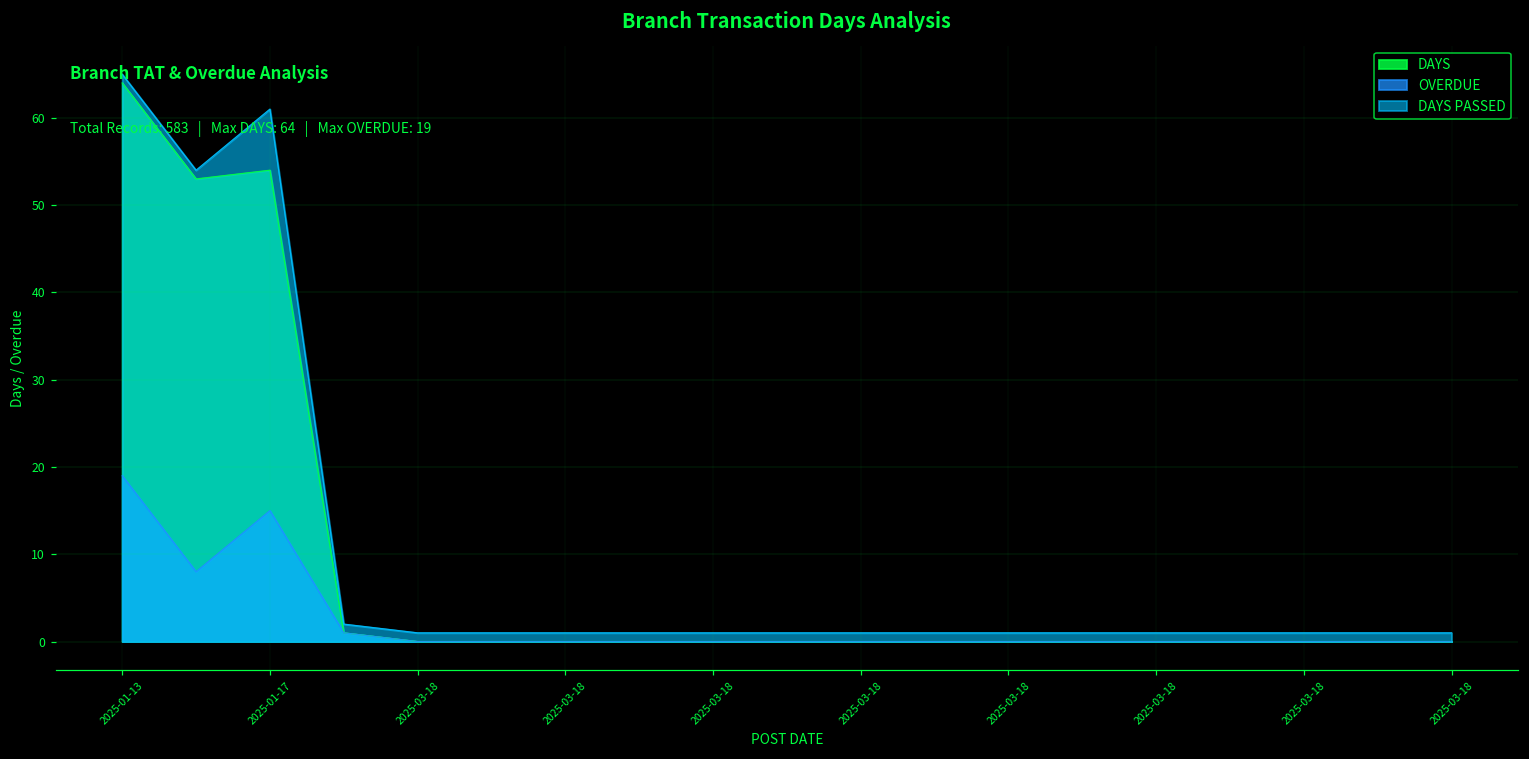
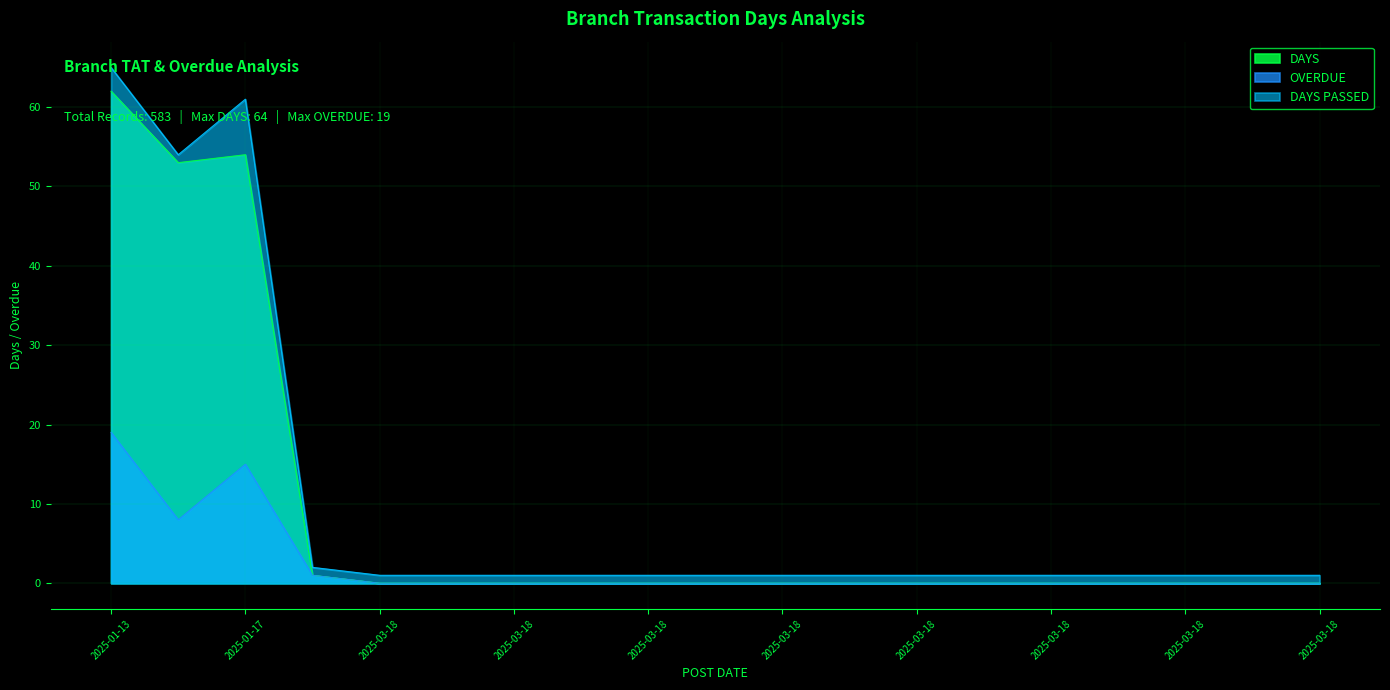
DAYS, 2025-01-13: 64 -> 62
